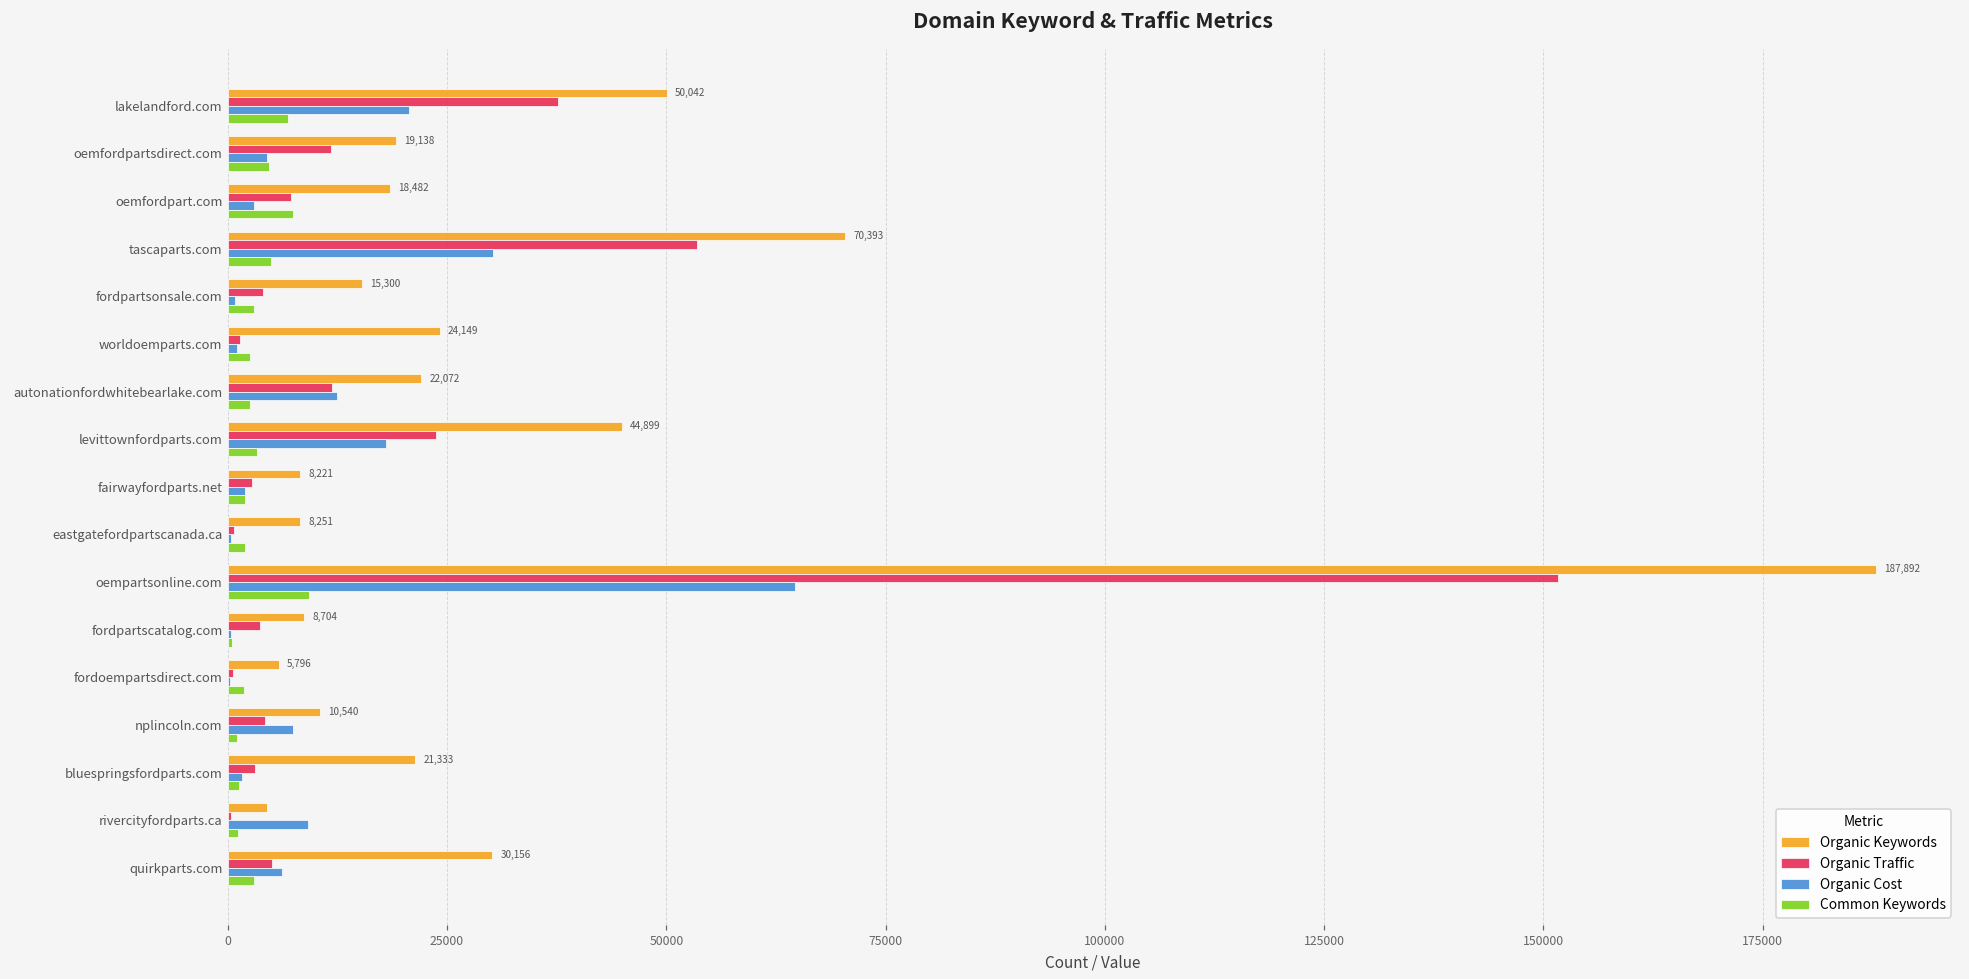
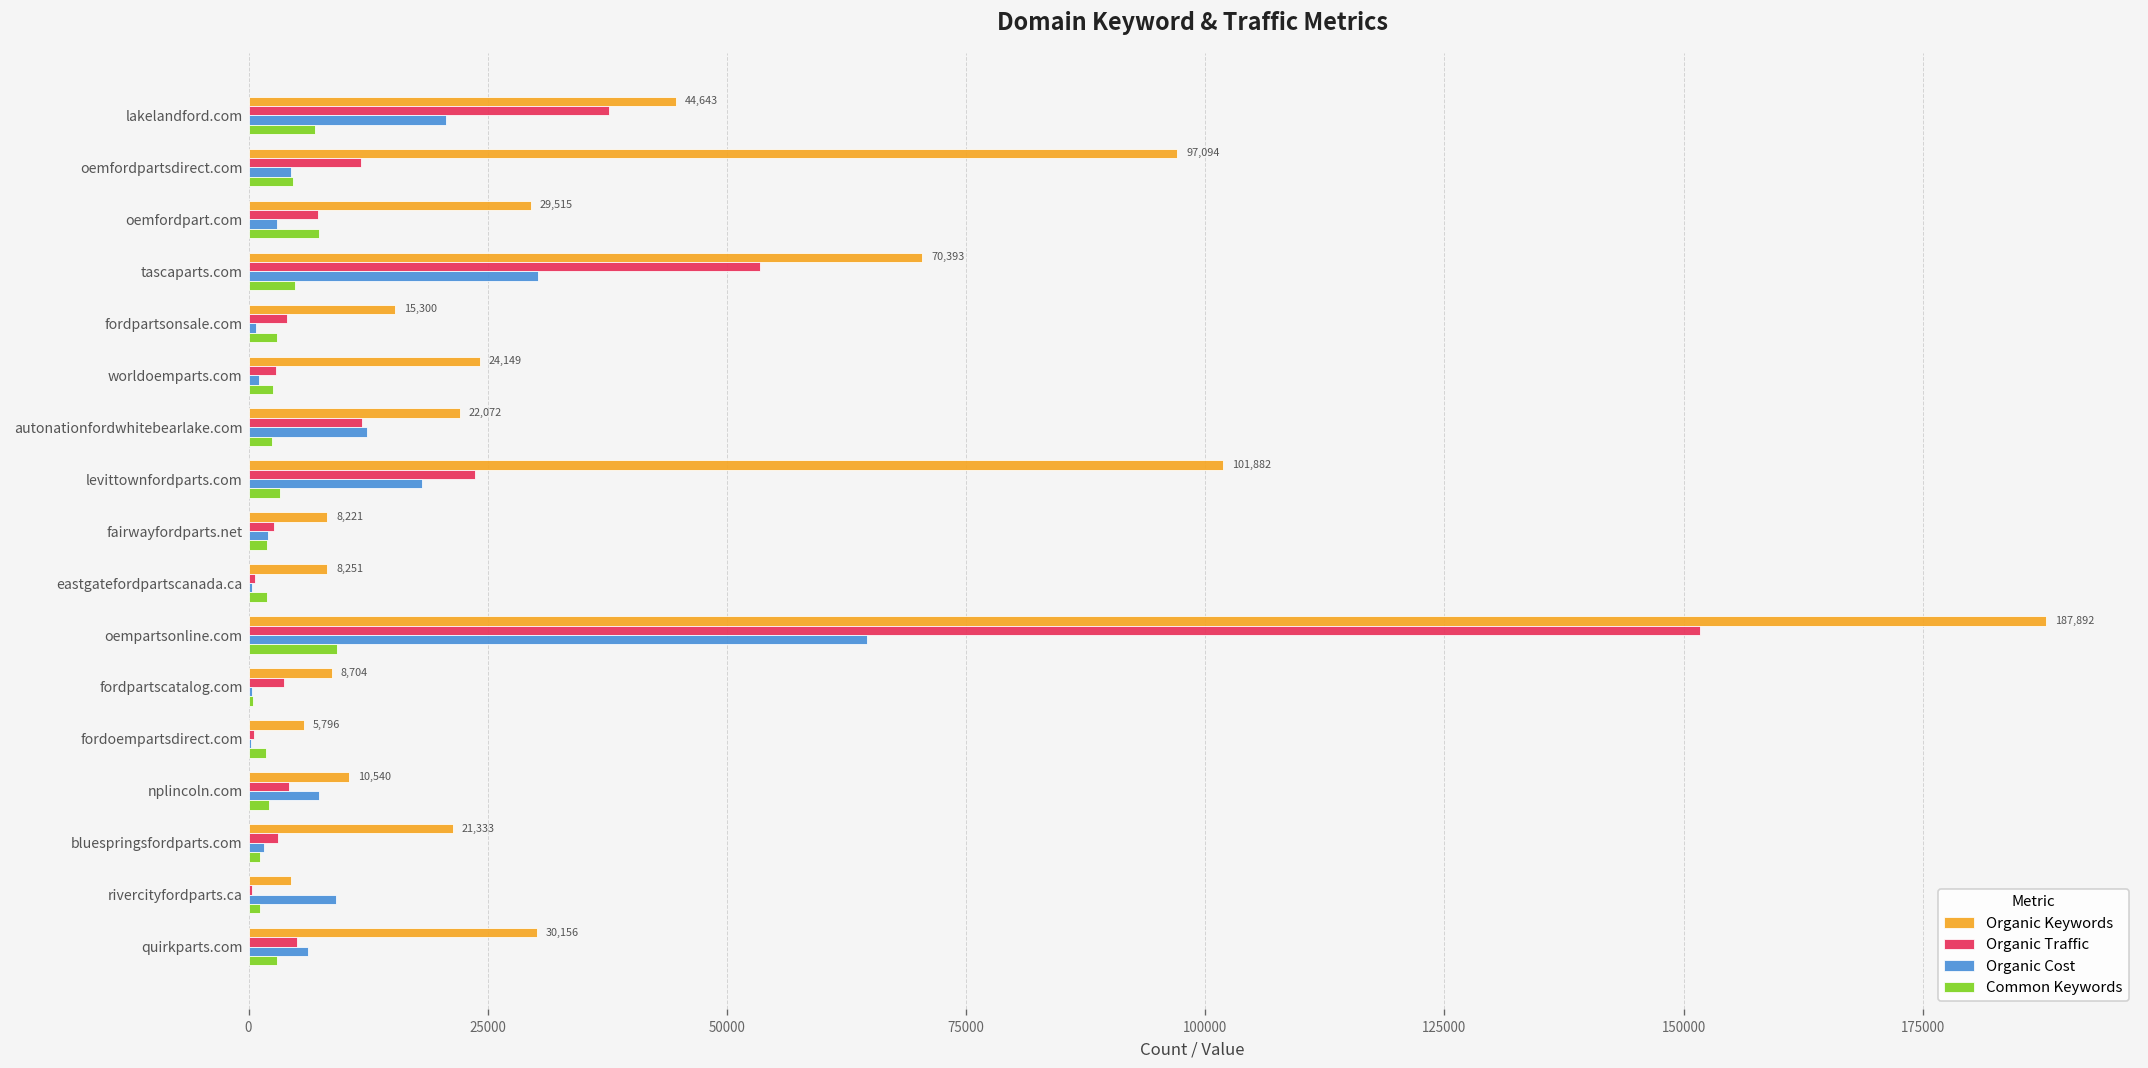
Organic Keywords, lakelandford.com: 50,042 -> 44,643
Organic Keywords, oemfordpartsdirect.com: 19,138 -> 97,094
Organic Keywords, oemfordpart.com: 18,482 -> 29,515
Organic Traffic, worldoemparts.com: 1000 -> 3000
Organic Keywords, levittownfordparts.com: 44,899 -> 101,882
Common Keywords, nplincoln.com: 1000 -> 2000
